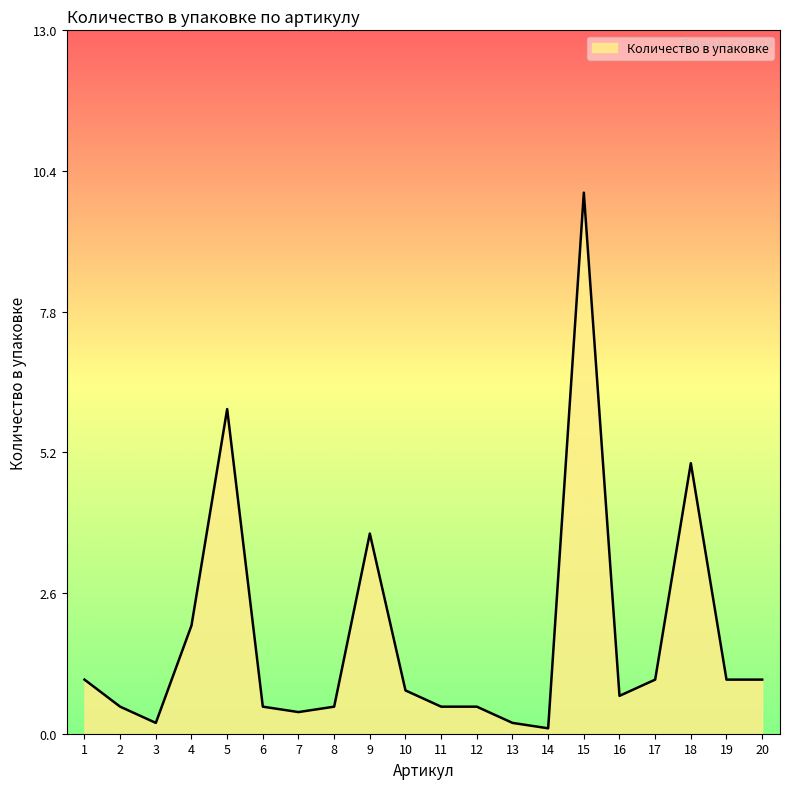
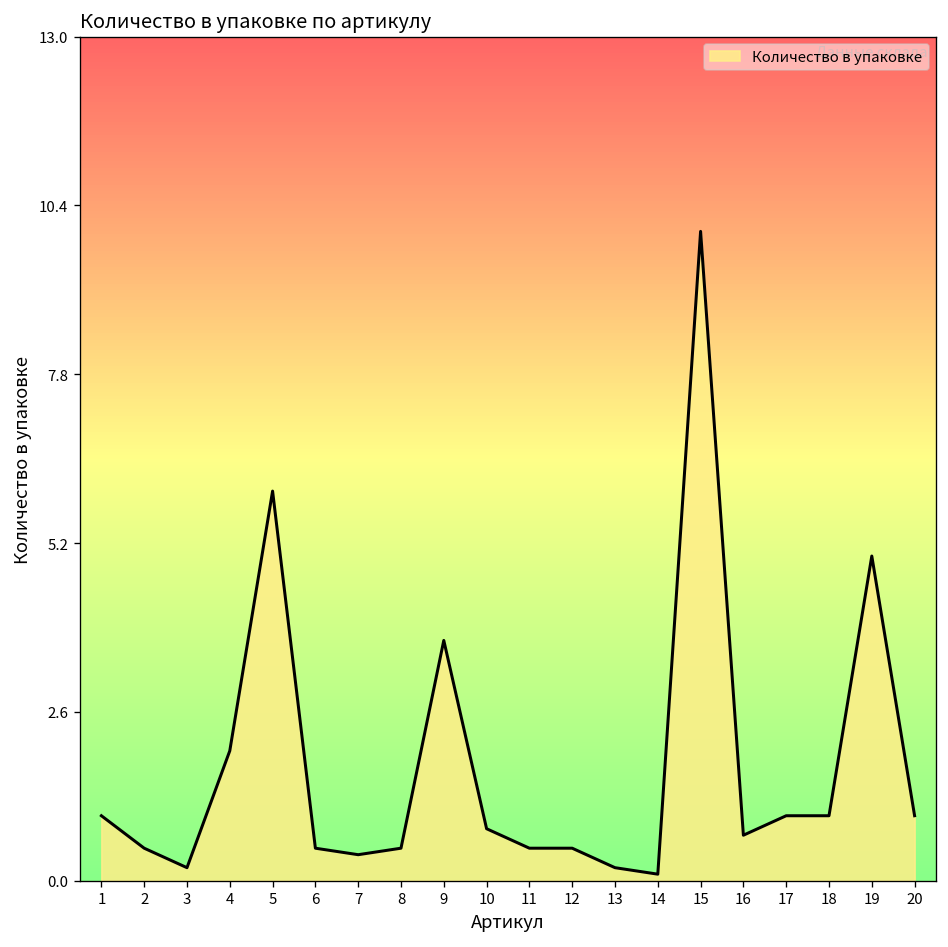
18: 5 -> 1
19: 1 -> 5
